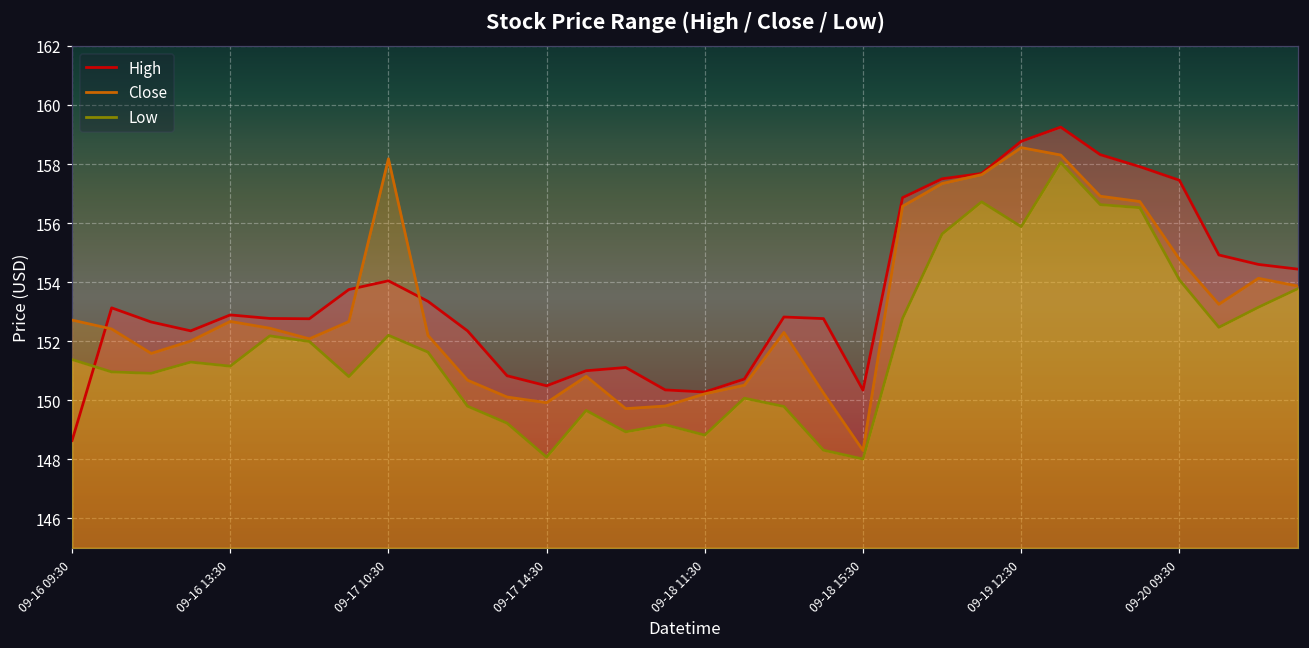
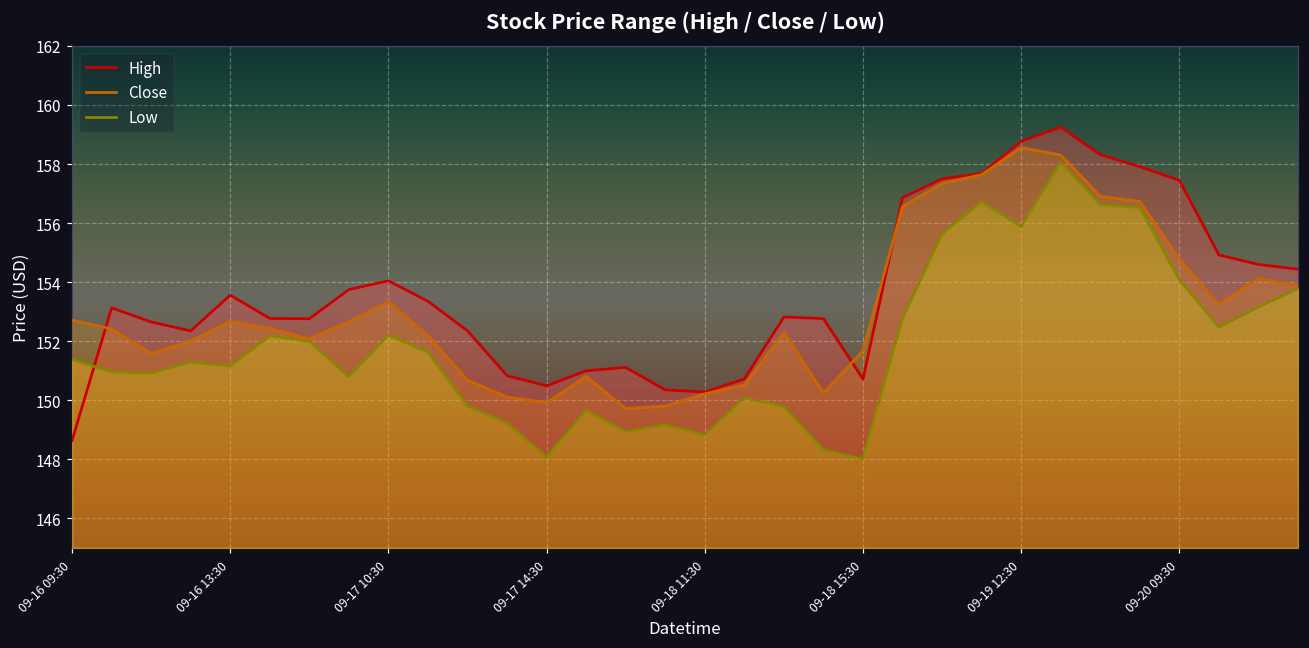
High, 09-16 13:30: 152.9 -> 153.6
Close, 09-17 10:30: 158.2 -> 153.3
High, 09-18 15:30: 150.3 -> 150.7
Close, 09-18 15:30: 148.3 -> 151.7
